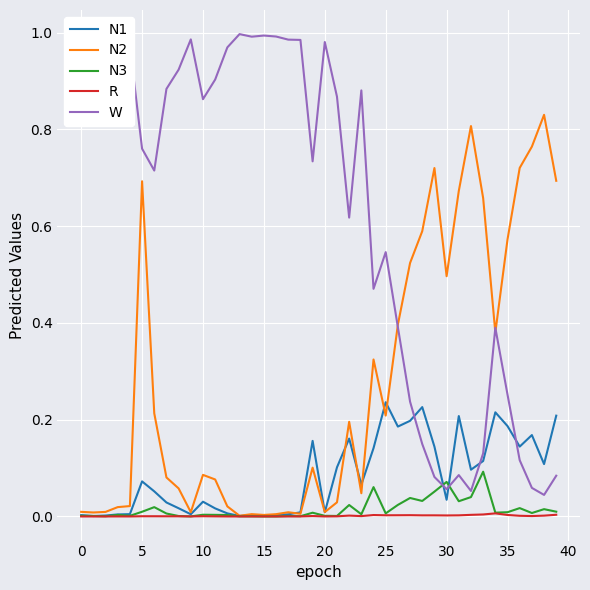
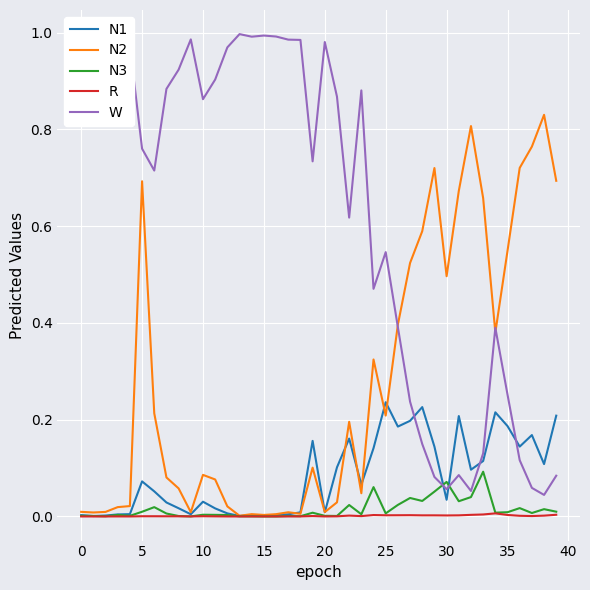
N2, 35: 0.57 -> 0.55
